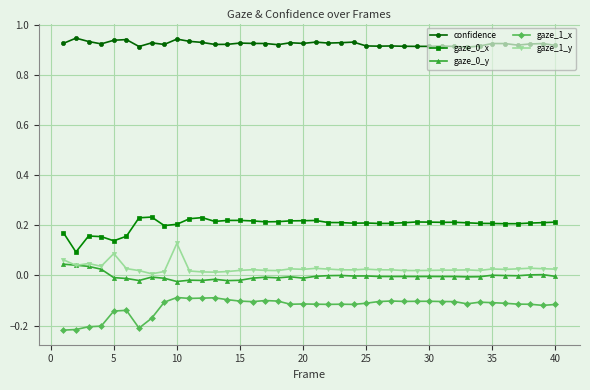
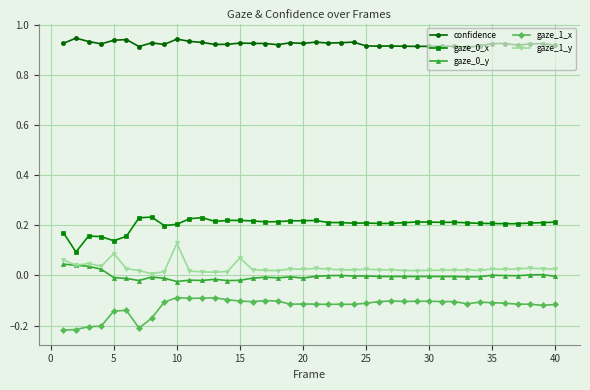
gaze_1_y, 15: 0.02 -> 0.07
